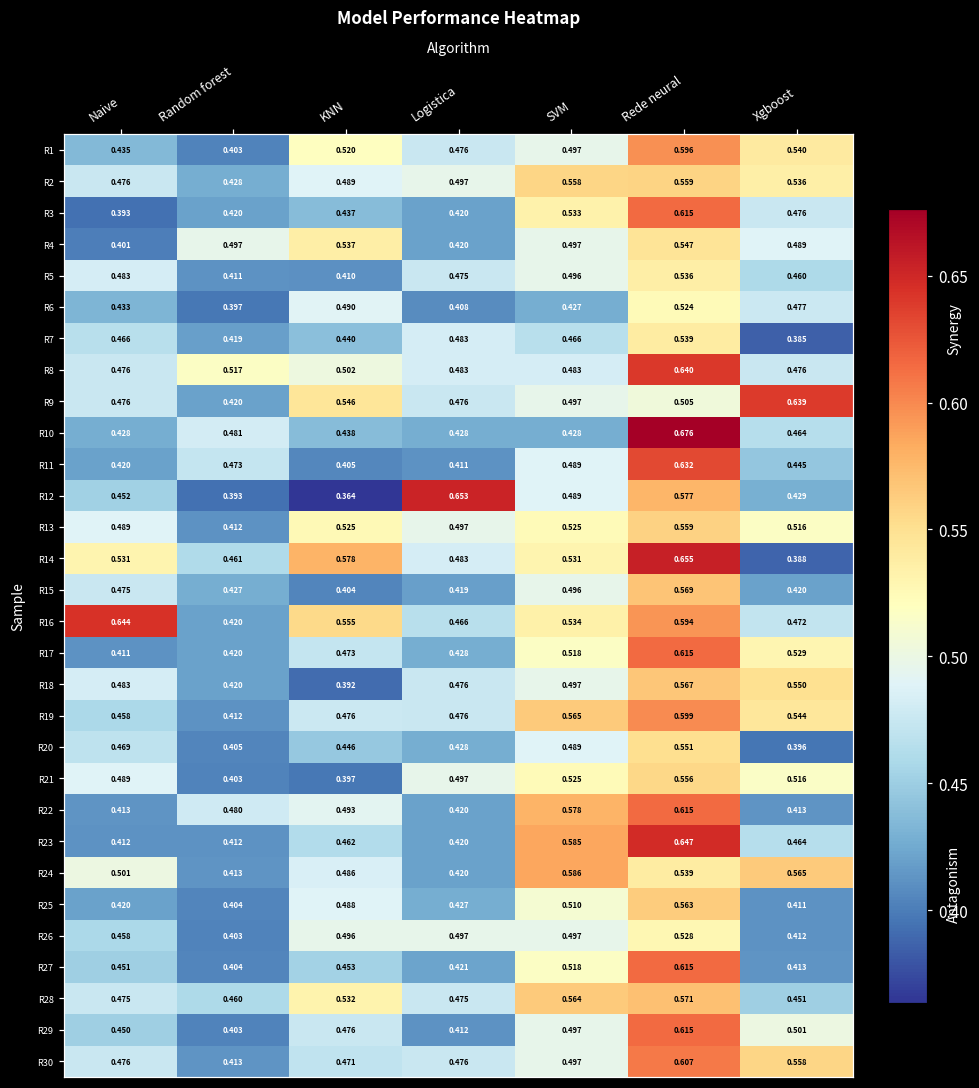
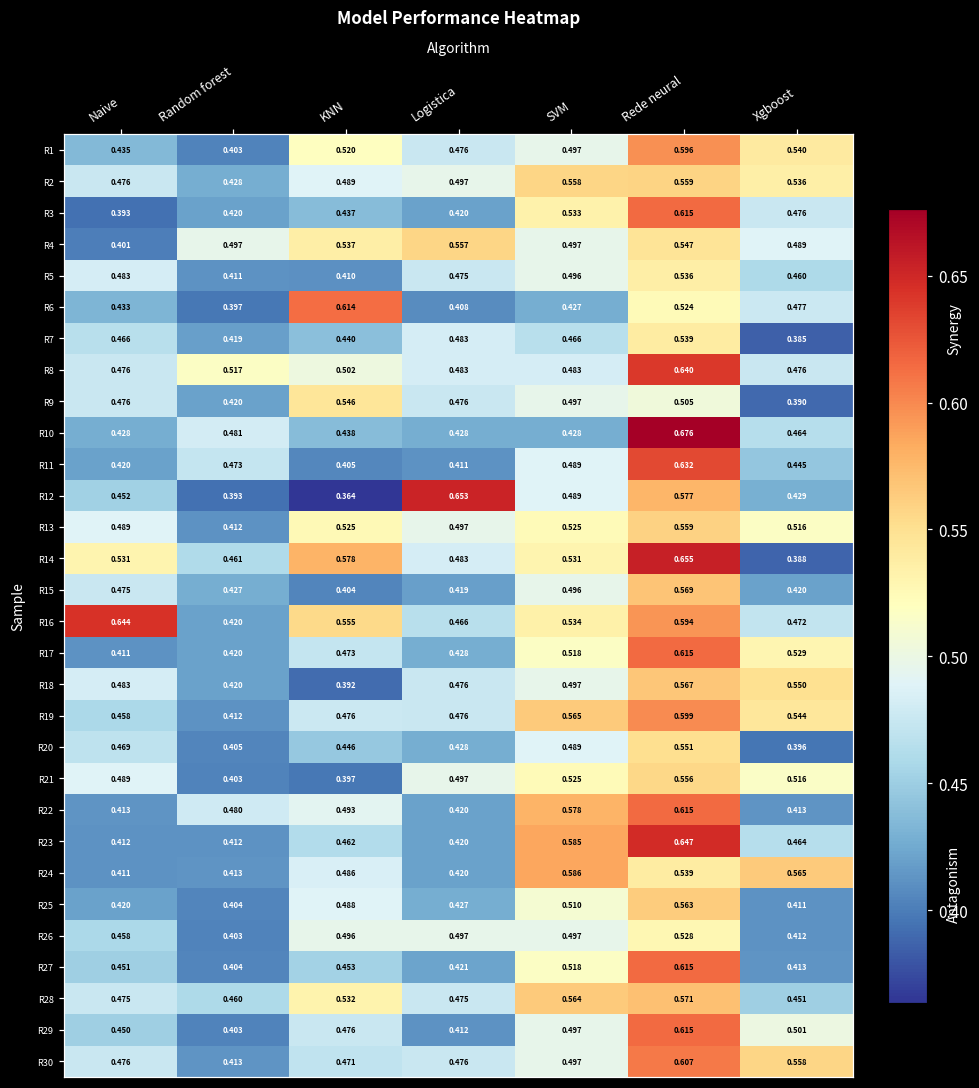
R4, Logistica: 0.420 -> 0.557
R6, KNN: 0.490 -> 0.614
R9, Xgboost: 0.639 -> 0.390
R24, Naive: 0.501 -> 0.411
